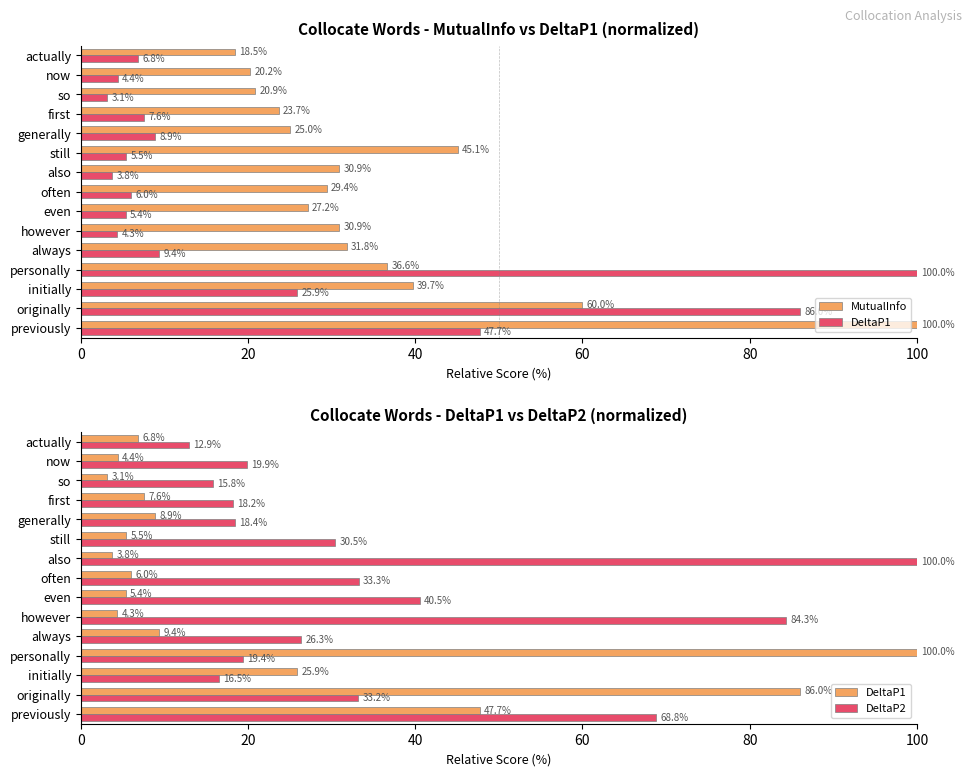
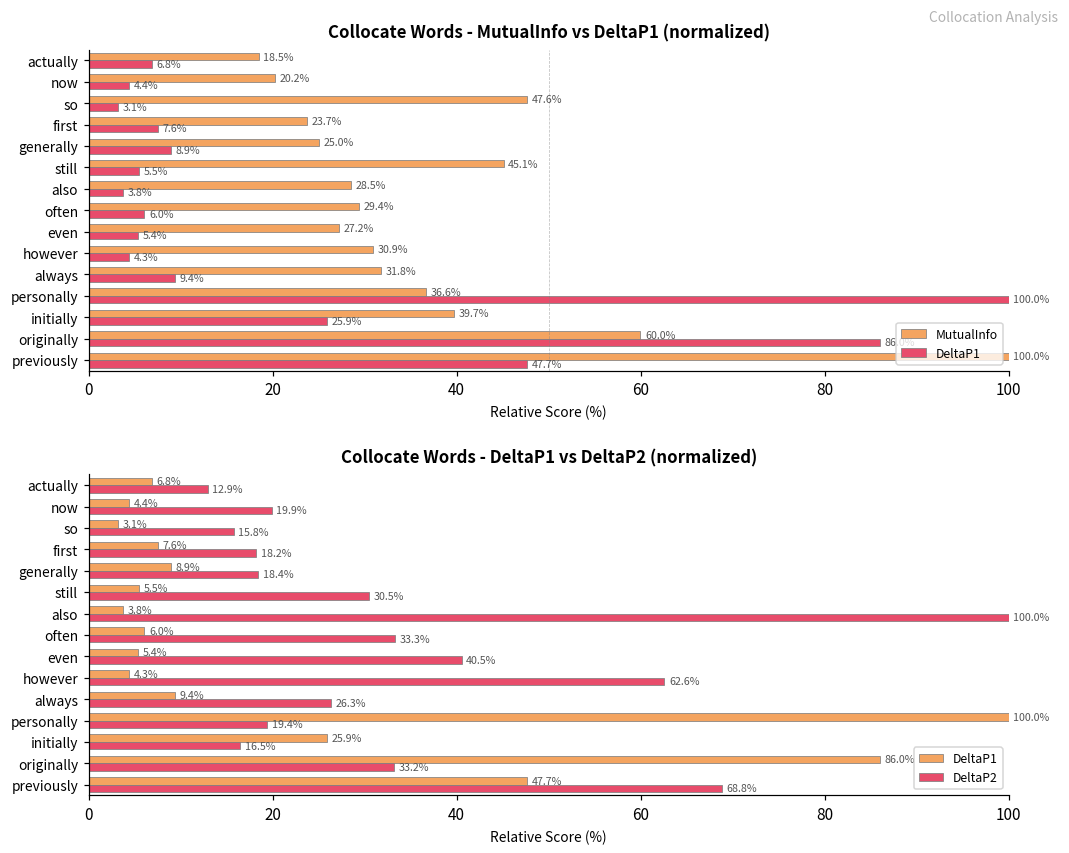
Collocate Words - MutualInfo vs DeltaP1 (normalized), MutualInfo, so: 20.9% -> 47.6%
Collocate Words - MutualInfo vs DeltaP1 (normalized), MutualInfo, also: 30.9% -> 28.5%
Collocate Words - DeltaP1 vs DeltaP2 (normalized), DeltaP2, however: 84.3% -> 62.6%
